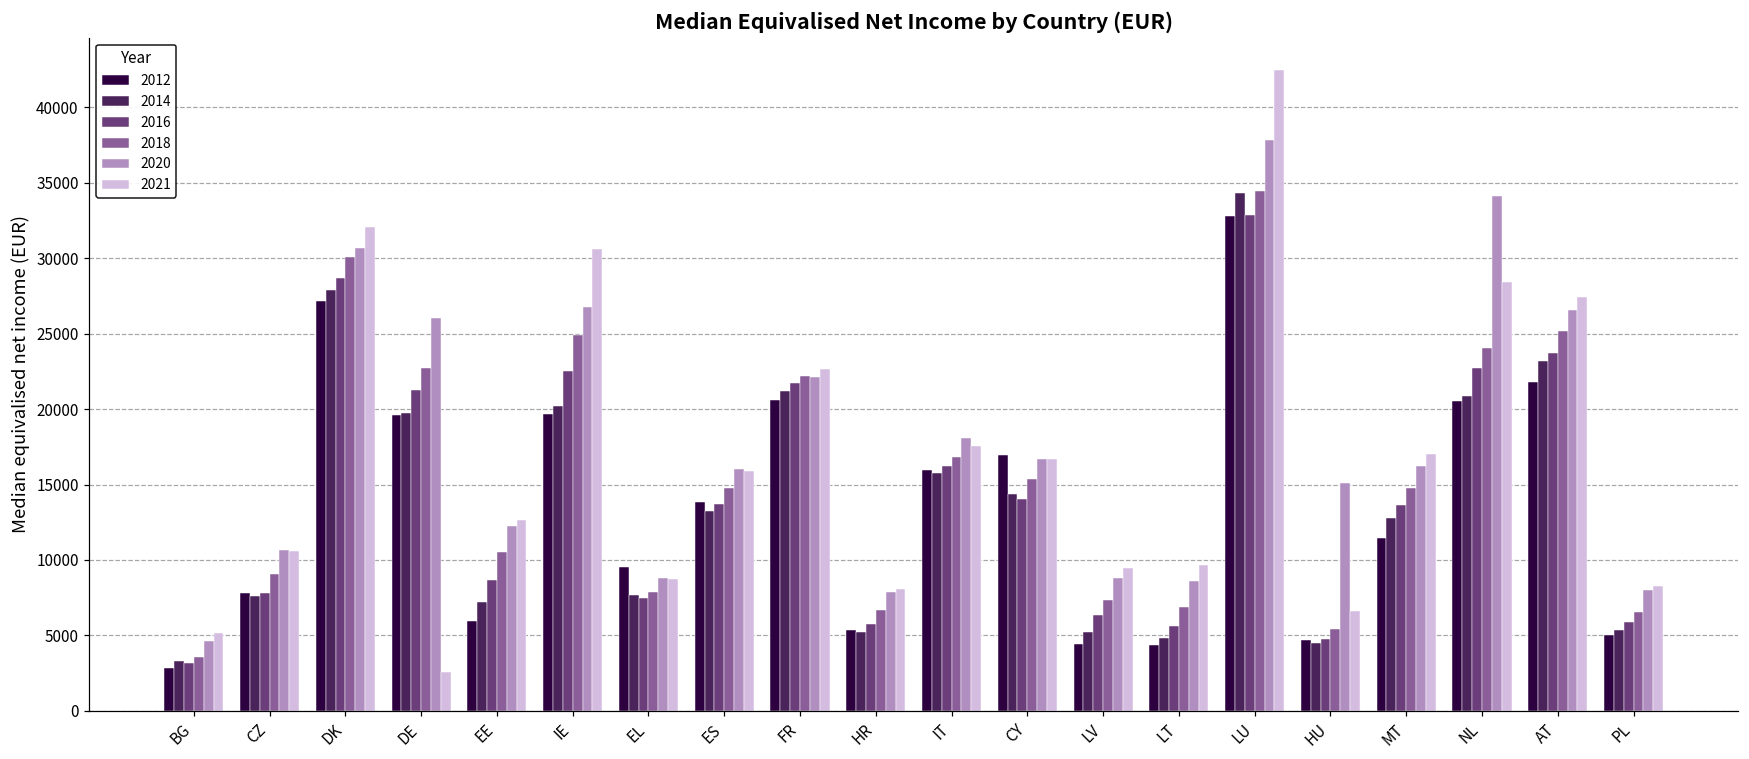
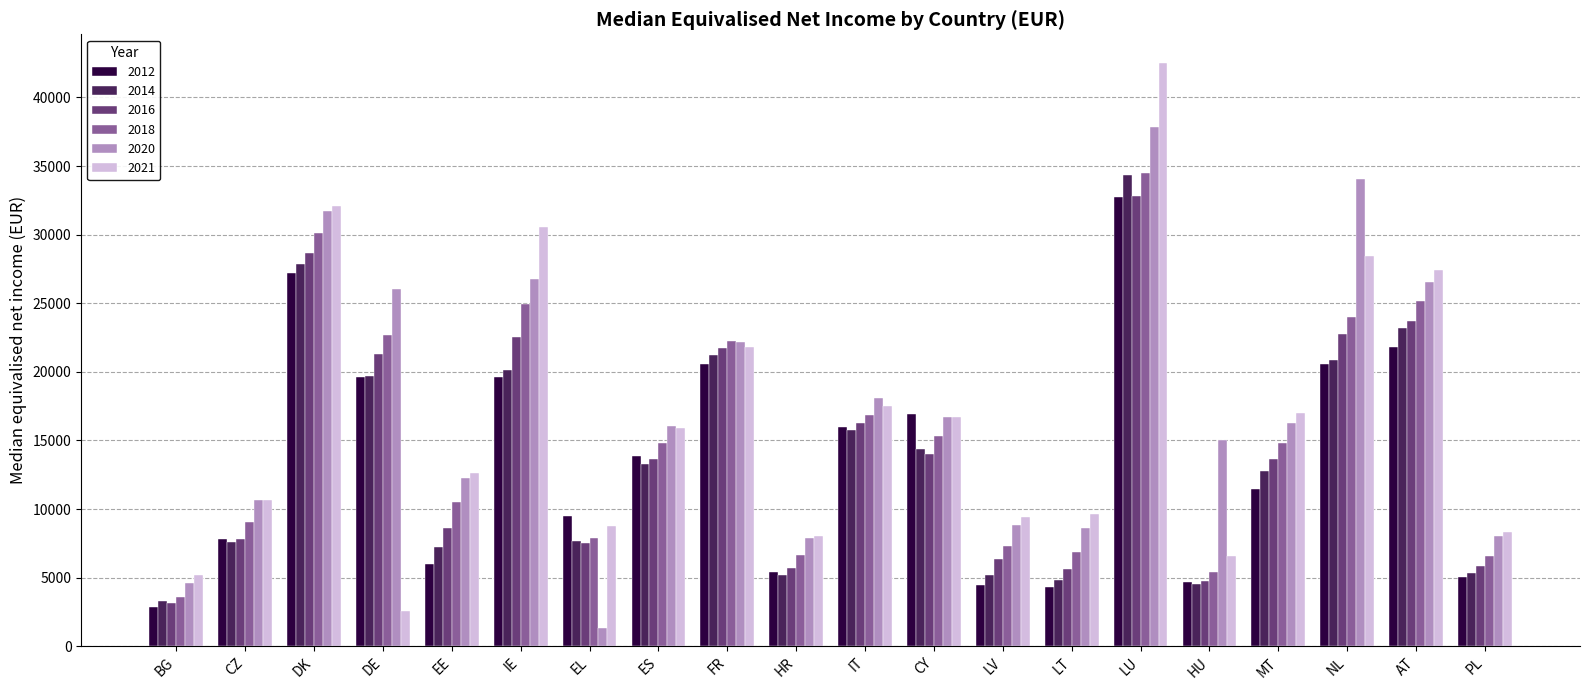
2020, DK: 30700 -> 31700
2020, EL: 8800 -> 1300
2021, FR: 22700 -> 21800
